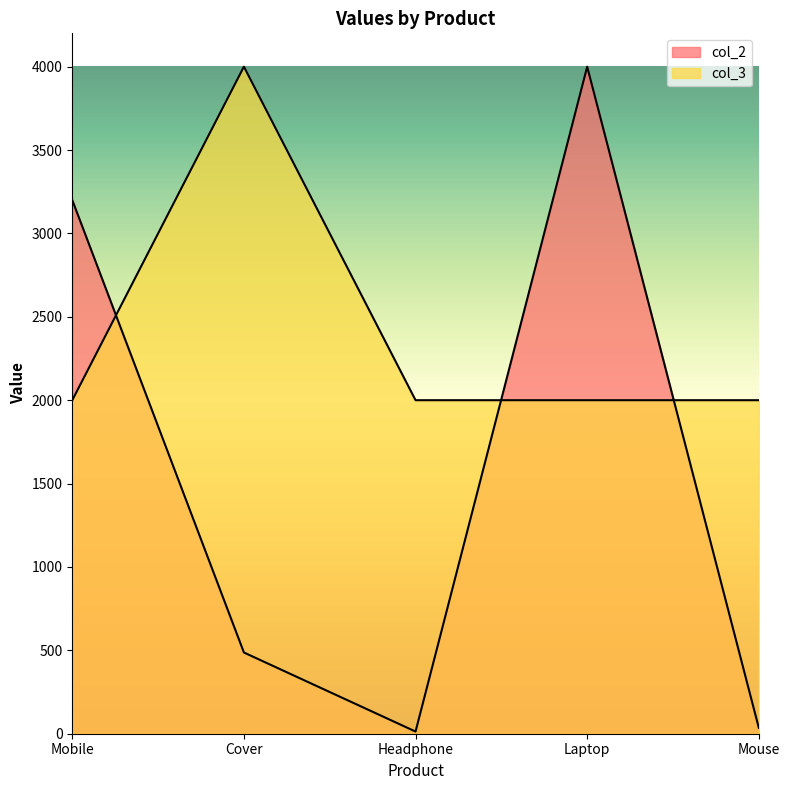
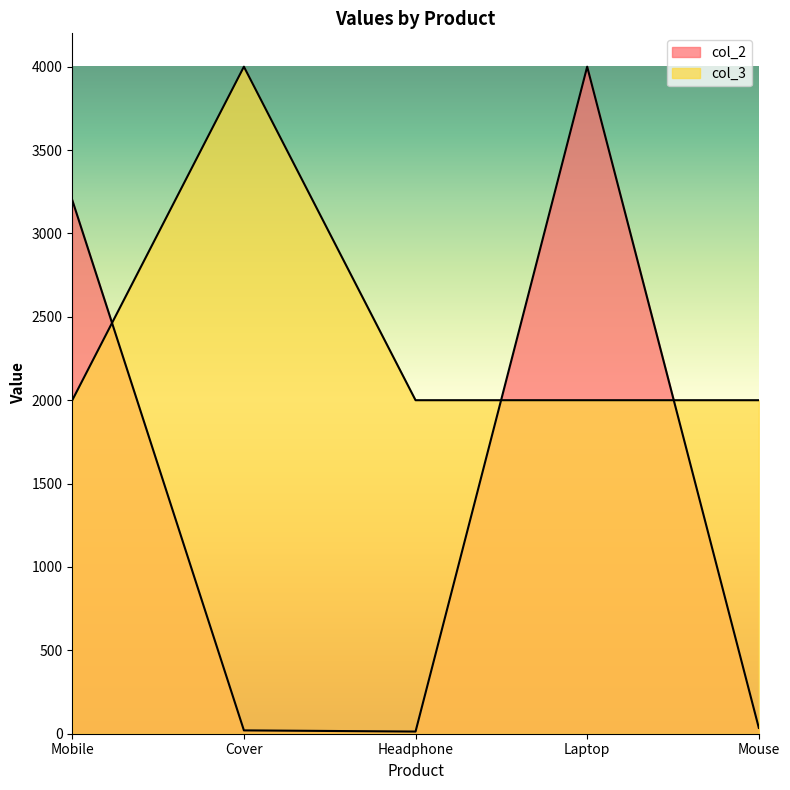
col_2, Cover: 490 -> 20
